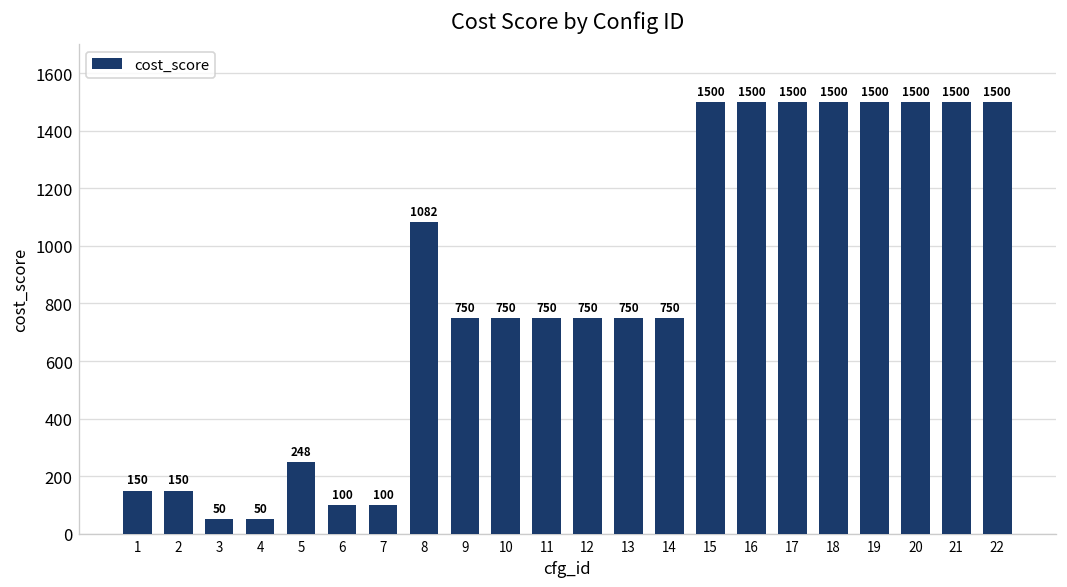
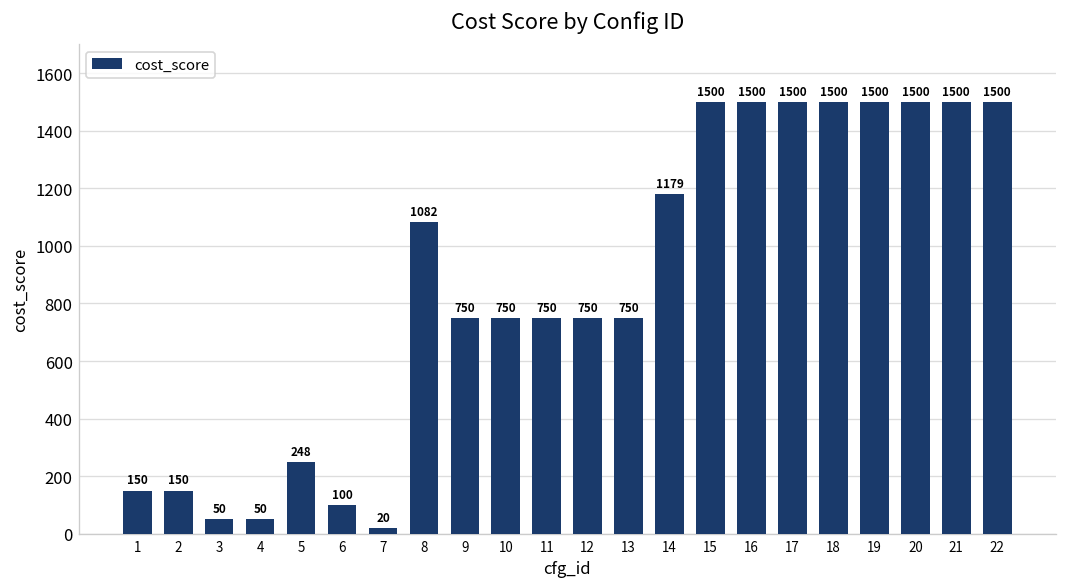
7: 100 -> 20
14: 750 -> 1179
